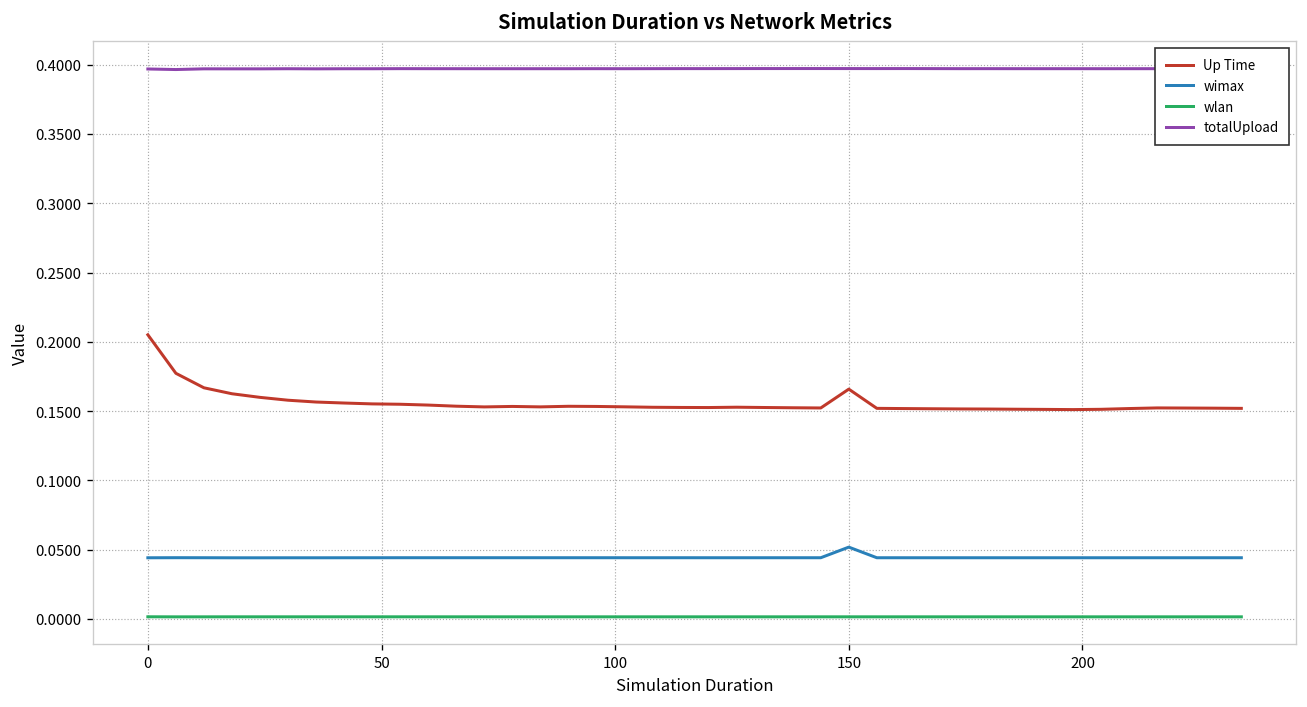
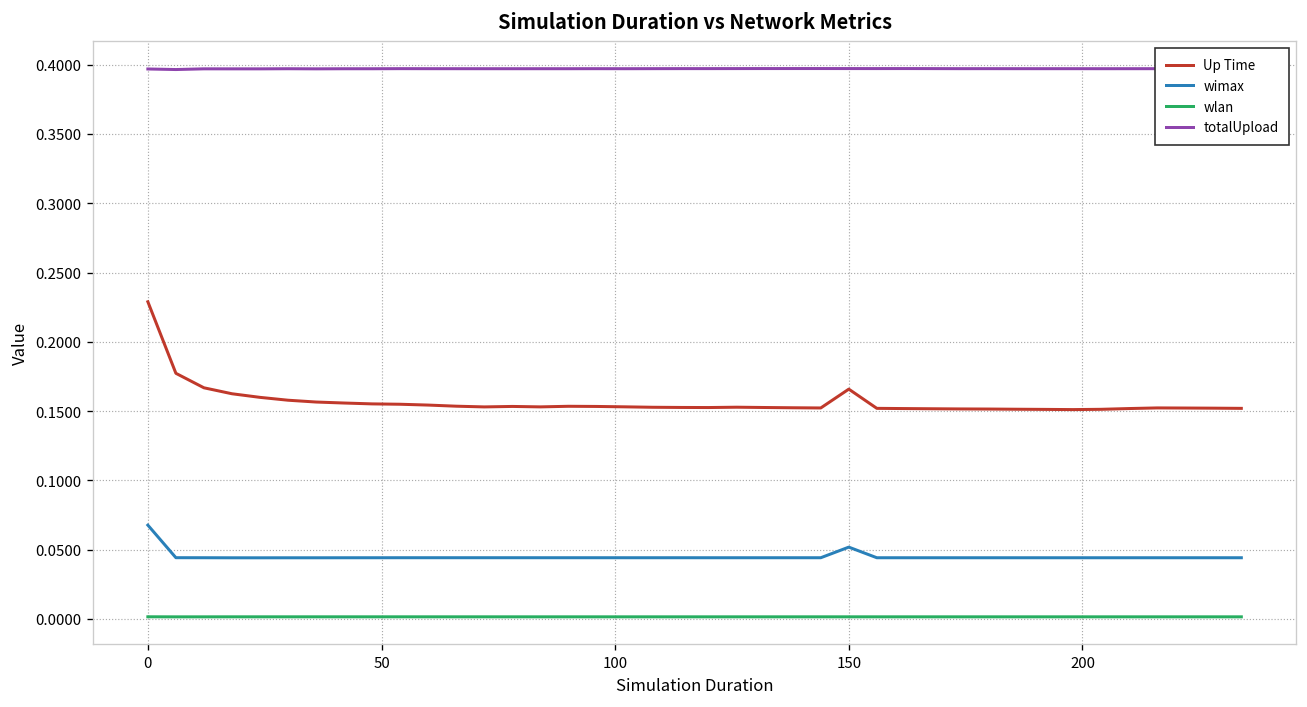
Up Time, 0: 0.205 -> 0.229
wimax, 0: 0.044 -> 0.068
